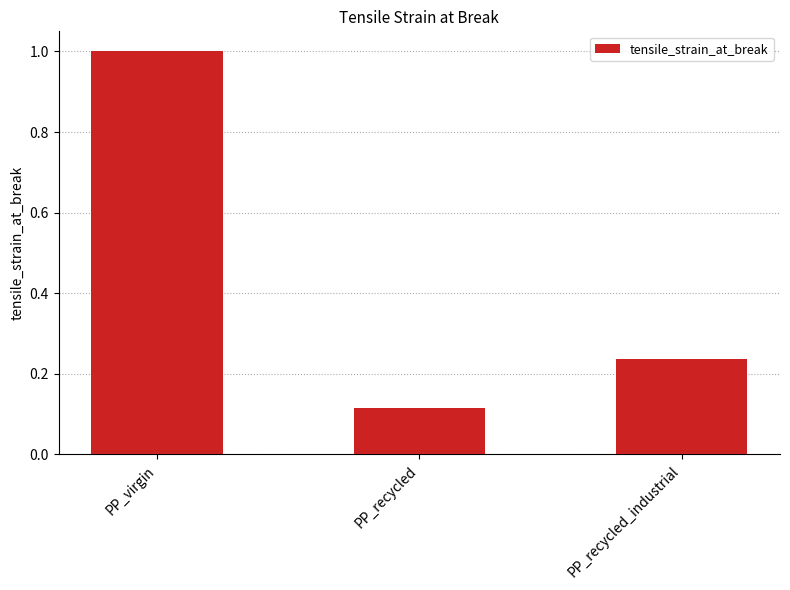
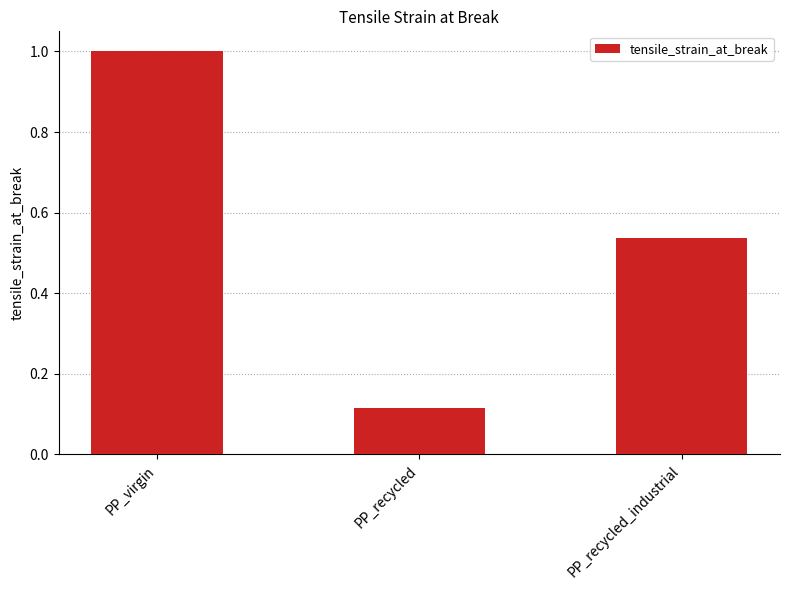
PP_recycled_industrial: 0.24 -> 0.54
